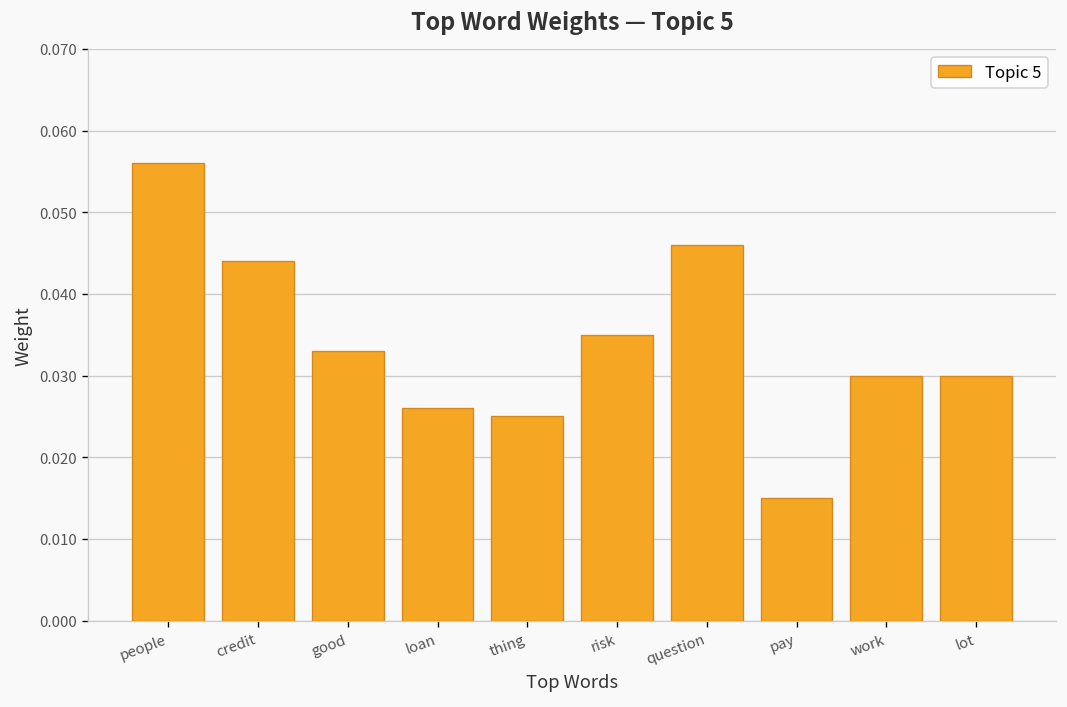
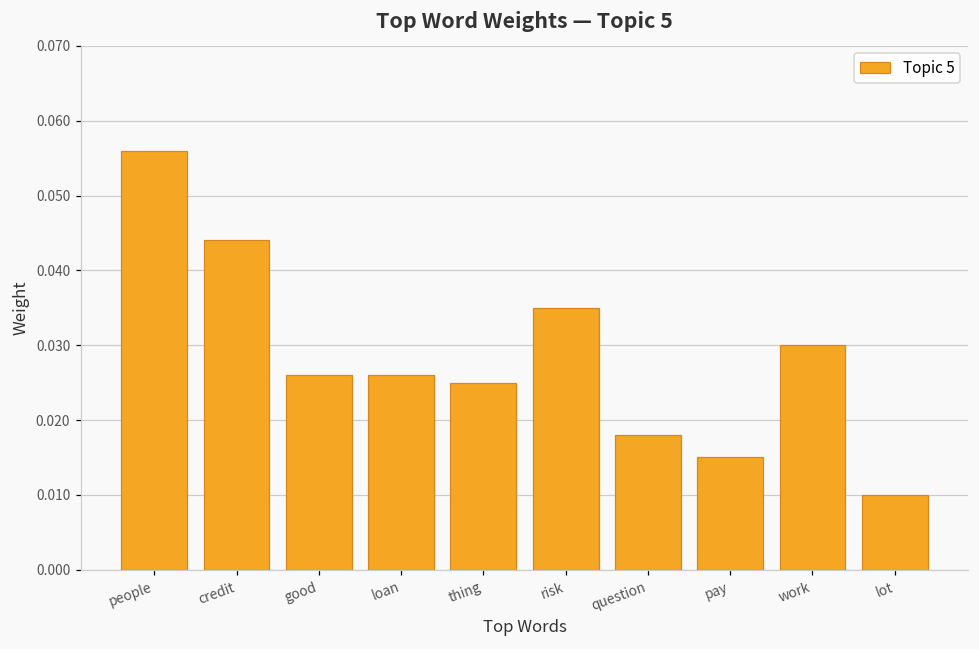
good: 0.033 -> 0.026
question: 0.046 -> 0.018
lot: 0.03 -> 0.01
